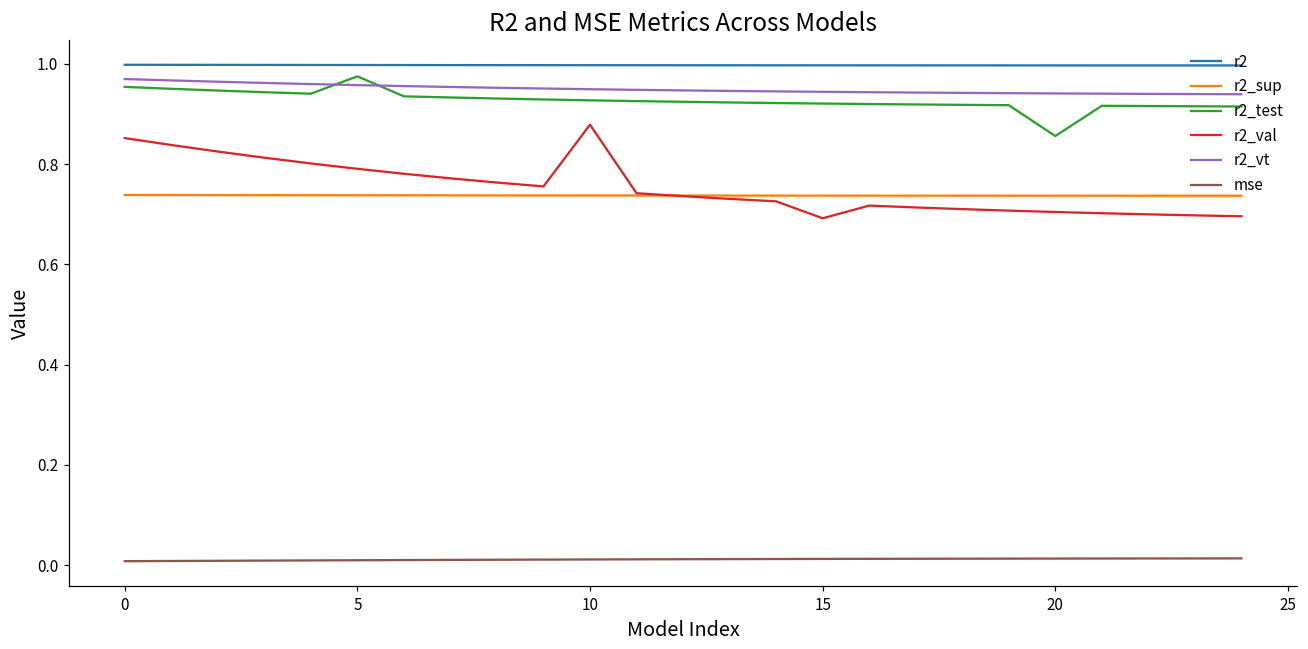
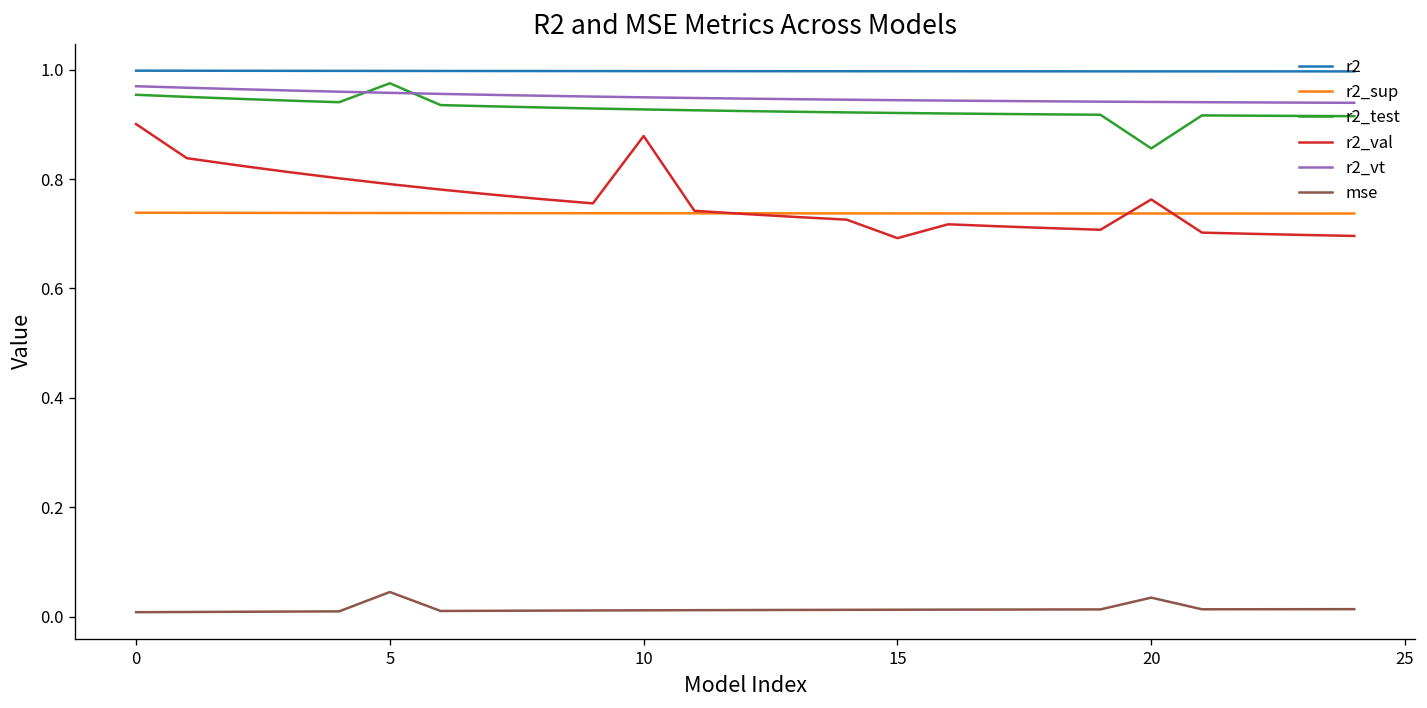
r2_val, 0: 0.85 -> 0.90
mse, 5: 0.01 -> 0.05
r2_val, 20: 0.70 -> 0.76
mse, 20: 0.01 -> 0.03
